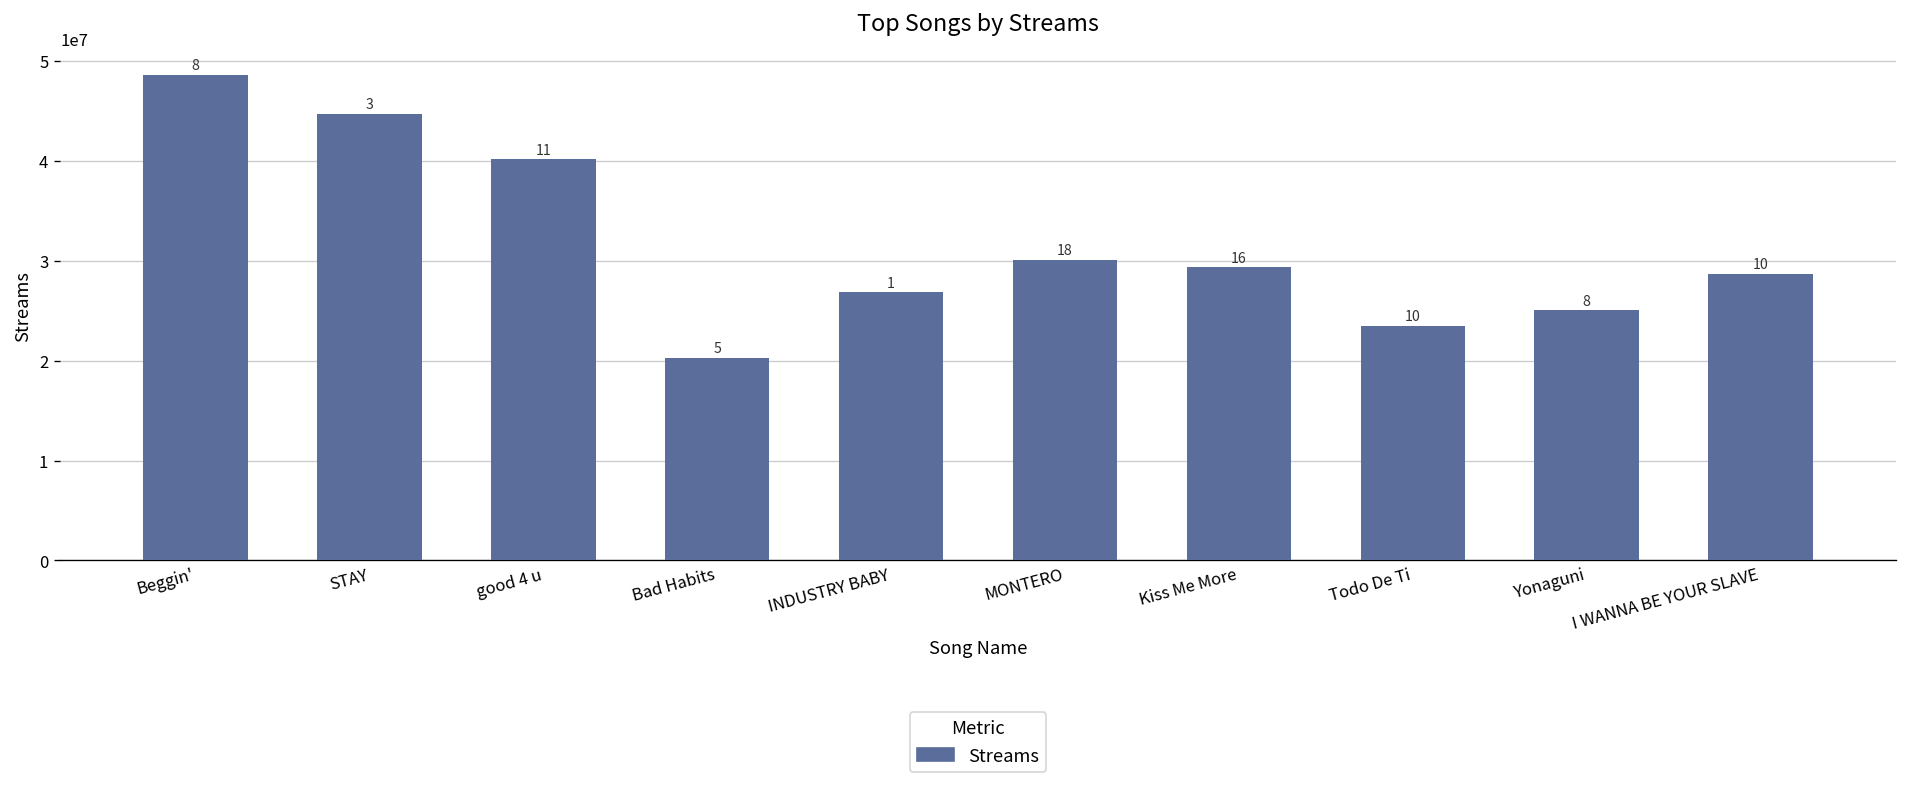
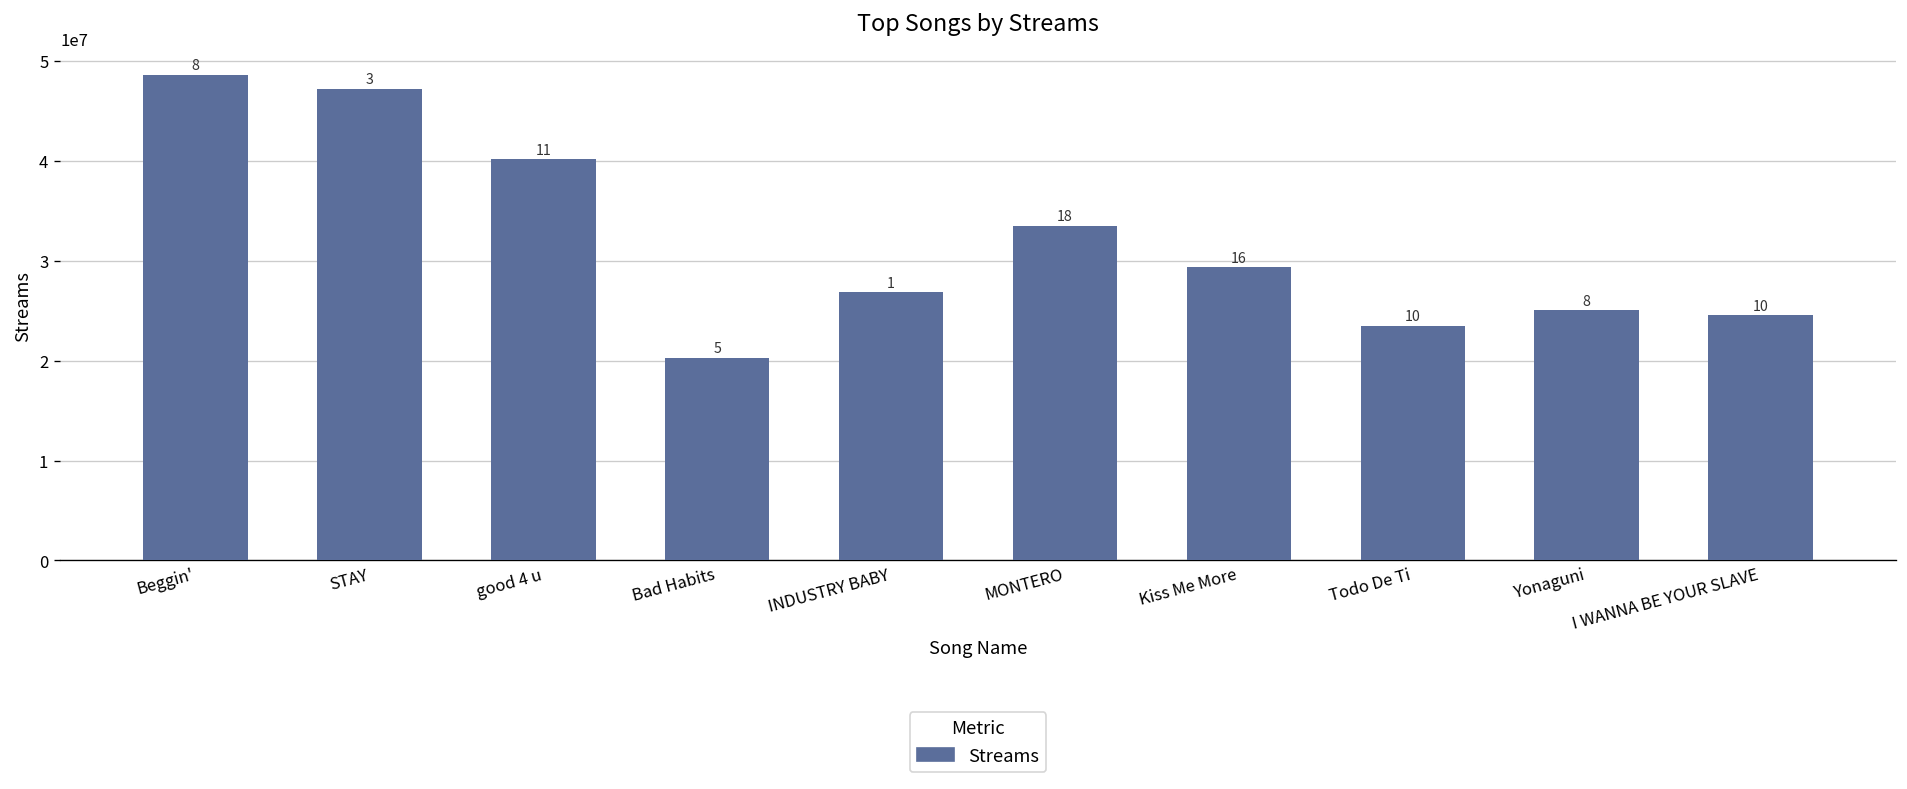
STAY: 45000000 -> 47000000
MONTERO: 30000000 -> 33000000
I WANNA BE YOUR SLAVE: 29000000 -> 25000000
